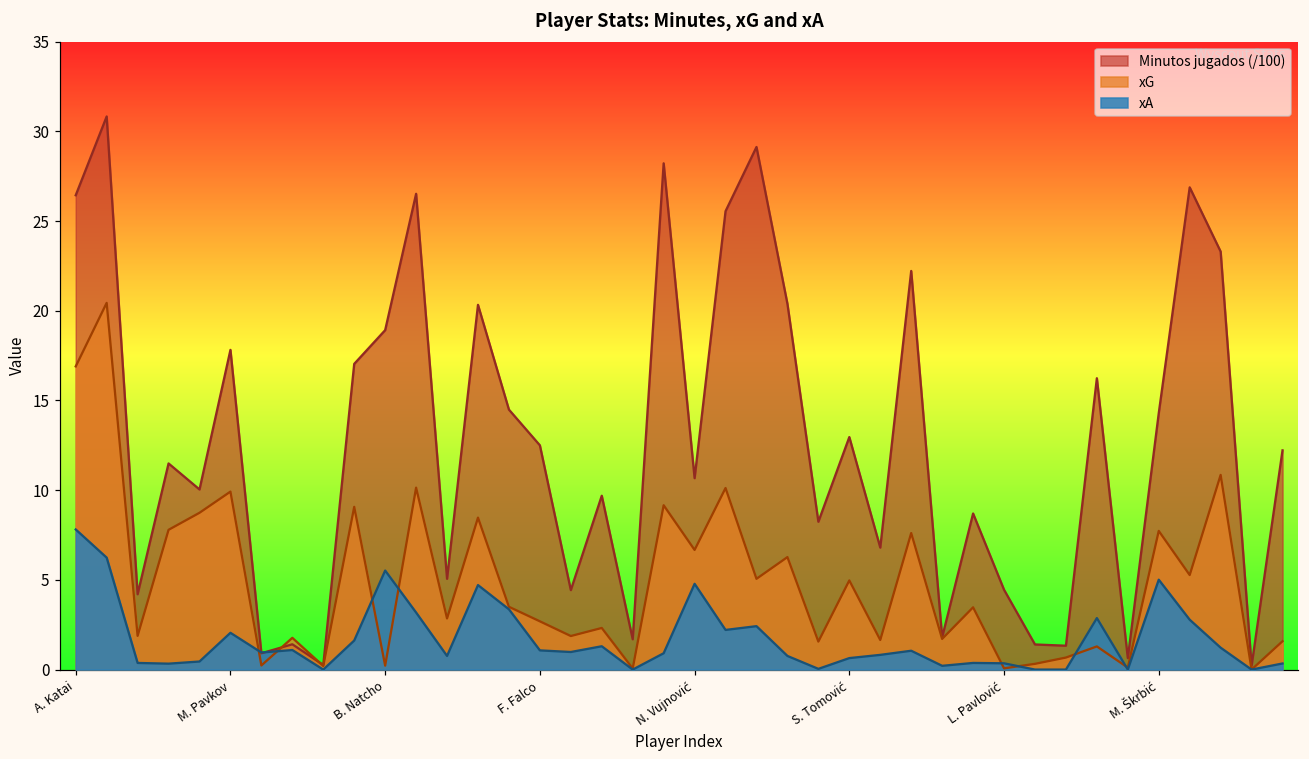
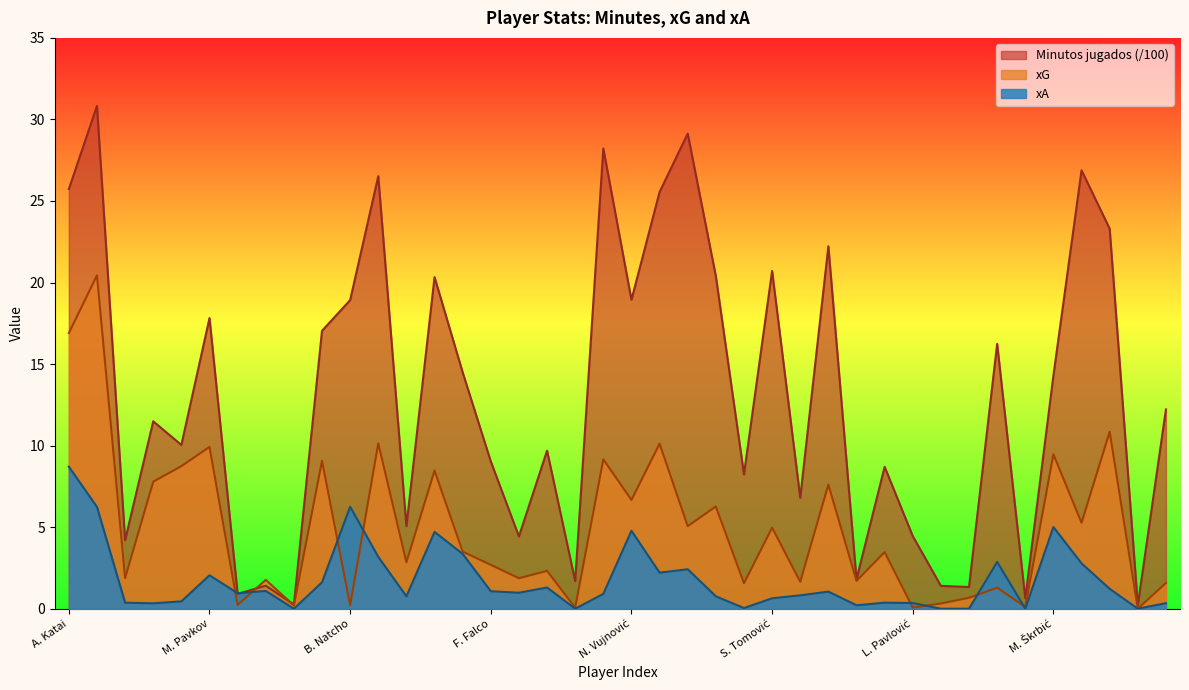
Minutos jugados (/100), A. Katai: 26.4 -> 25.7
xA, A. Katai: 7.8 -> 8.7
xA, B. Natcho: 5.5 -> 6.3
Minutos jugados (/100), F. Falco: 12.5 -> 9.0
Minutos jugados (/100), N. Vujnović: 10.7 -> 18.9
Minutos jugados (/100), S. Tomović: 13.0 -> 20.7
xG, M. Škrbić: 7.7 -> 9.5
